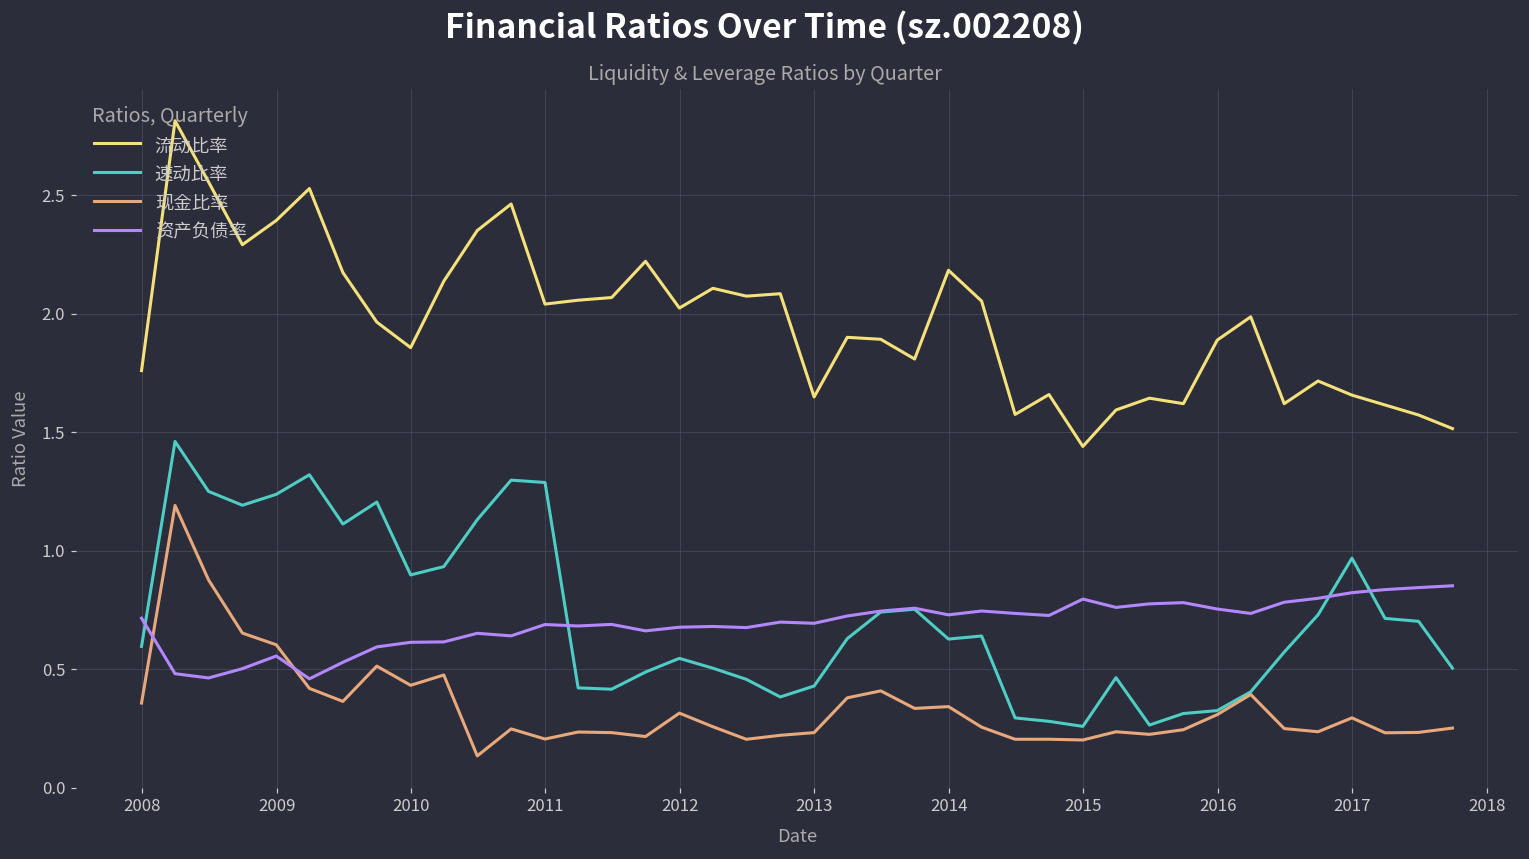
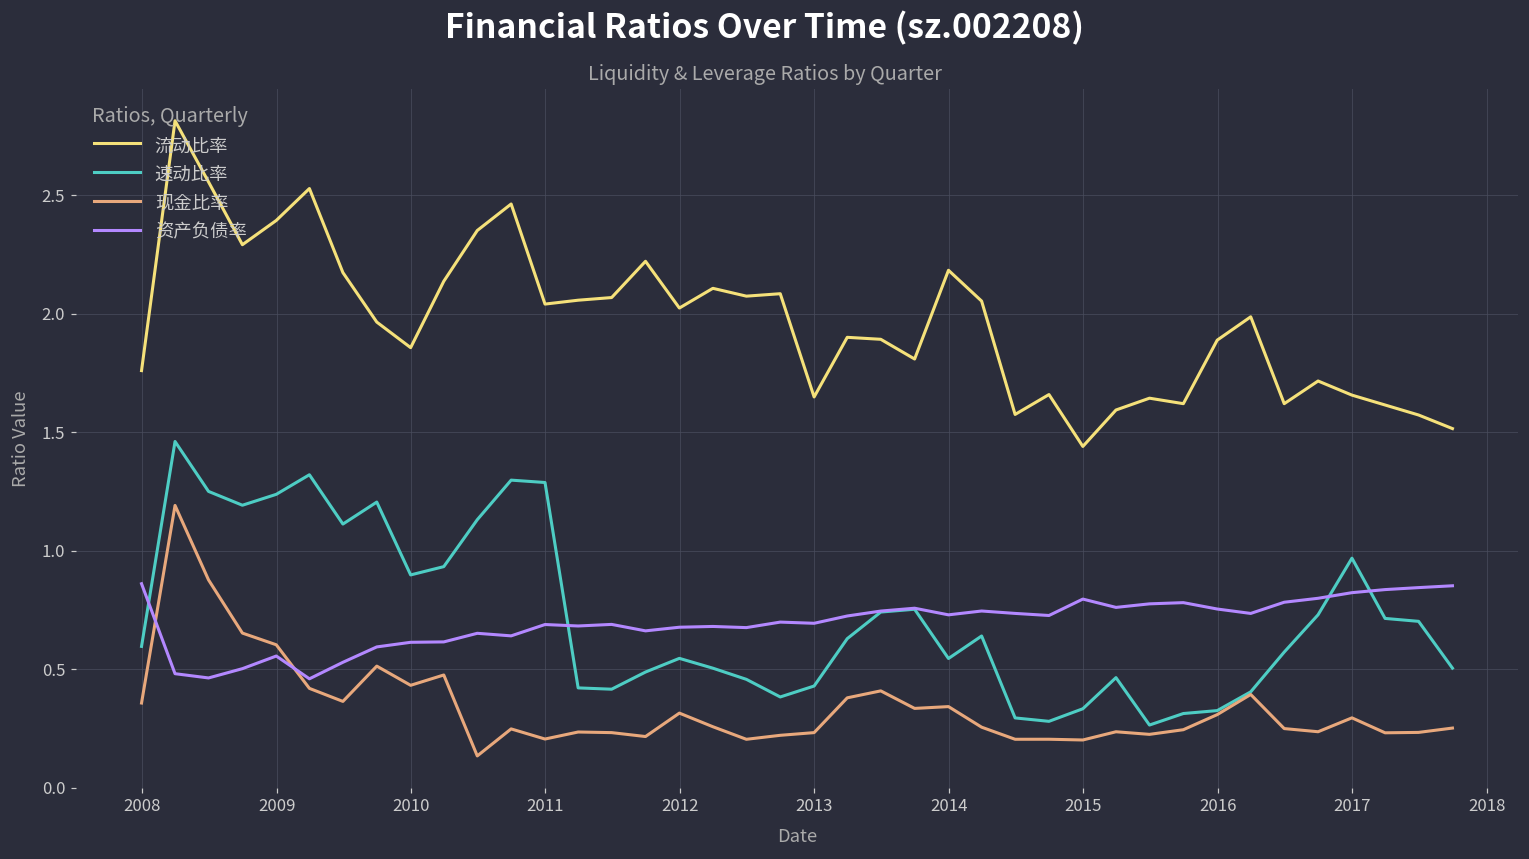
资产负债率, 2008: 0.72 -> 0.86
速动比率, 2014: 0.63 -> 0.54
速动比率, 2015: 0.26 -> 0.33
